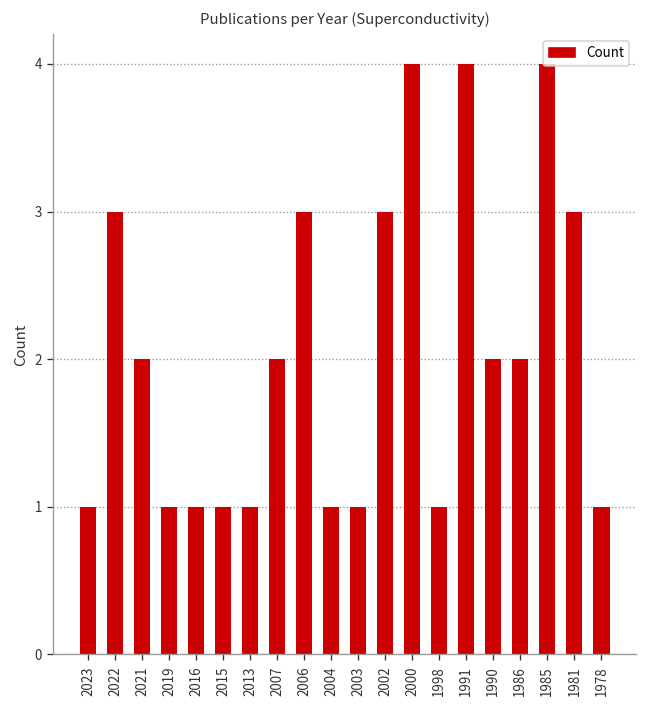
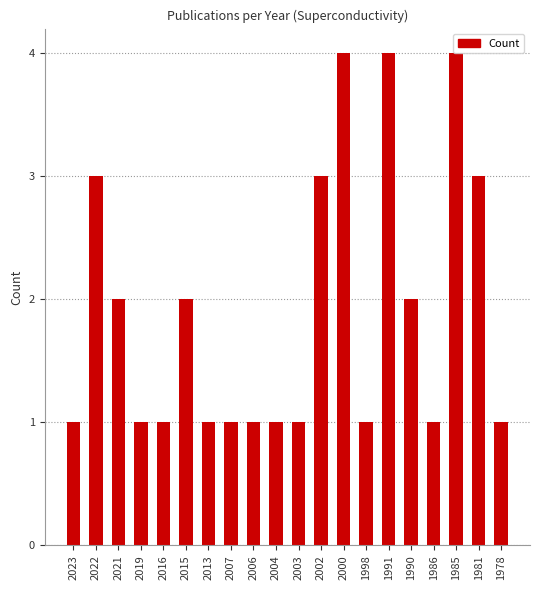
2015: 1 -> 2
2007: 2 -> 1
2006: 3 -> 1
1986: 2 -> 1
